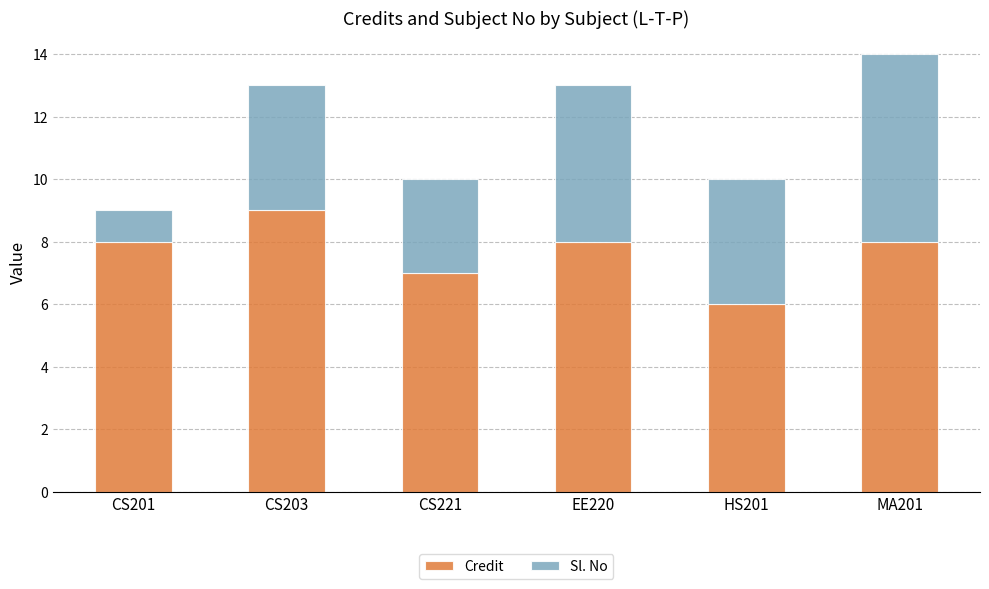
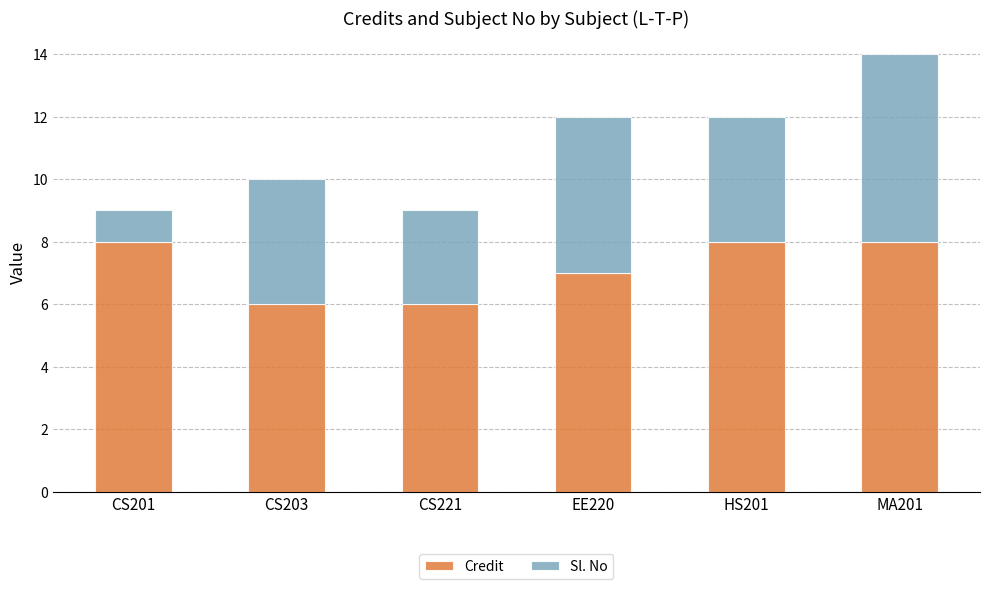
Credit, CS203: 9 -> 6
Credit, CS221: 7 -> 6
Credit, EE220: 8 -> 7
Credit, HS201: 6 -> 8
